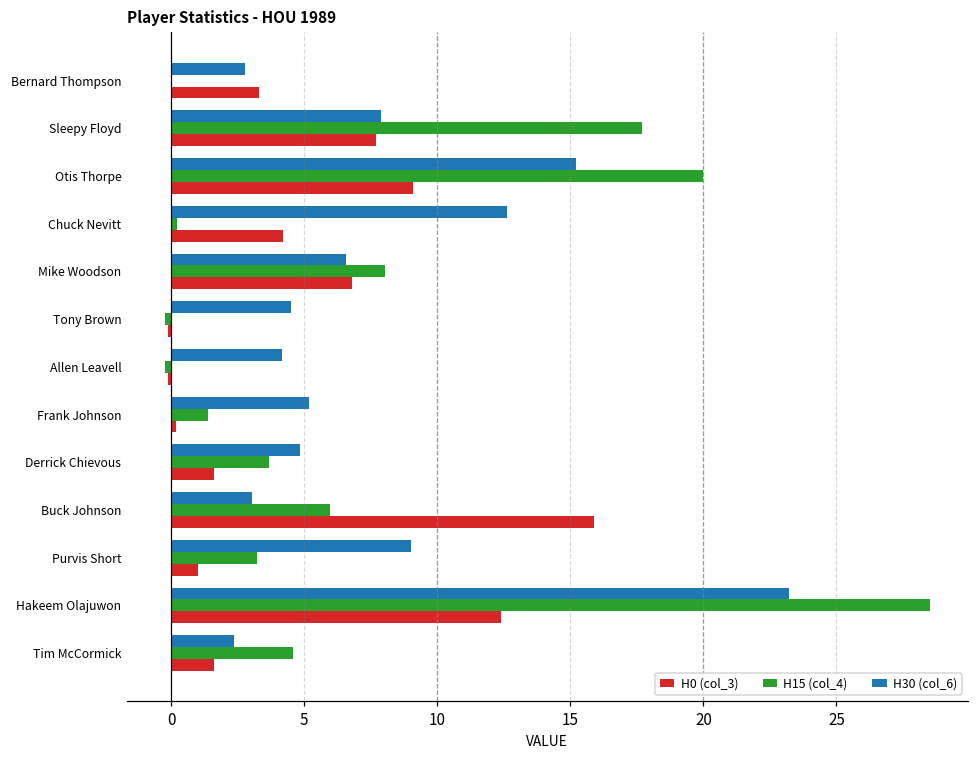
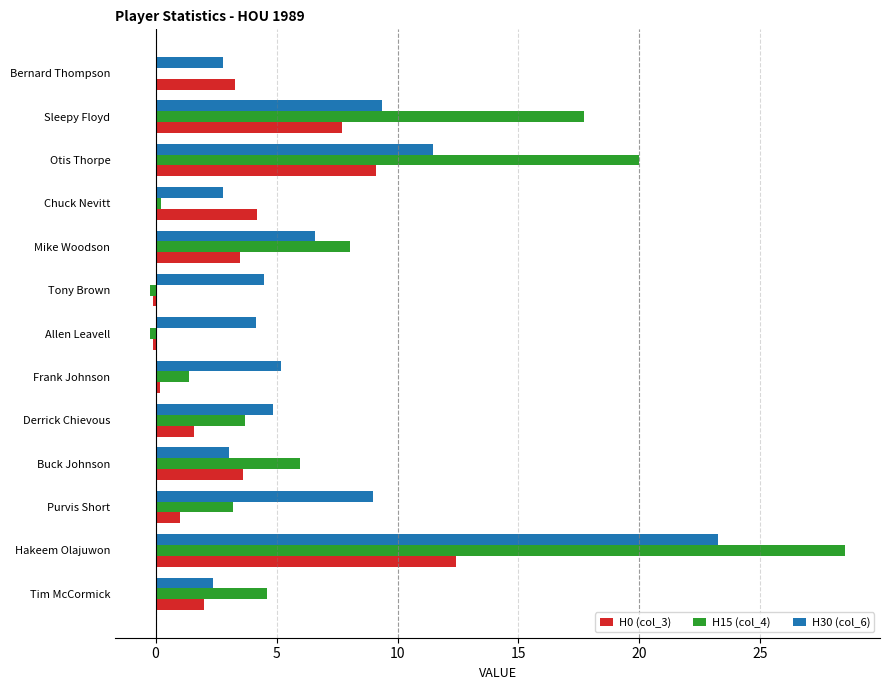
H30 (col_6), Sleepy Floyd: 7.9 -> 9.3
H30 (col_6), Otis Thorpe: 15.2 -> 11.5
H30 (col_6), Chuck Nevitt: 12.6 -> 2.8
H0 (col_3), Mike Woodson: 6.8 -> 3.5
H0 (col_3), Buck Johnson: 15.9 -> 3.6
H0 (col_3), Tim McCormick: 1.6 -> 2.0
